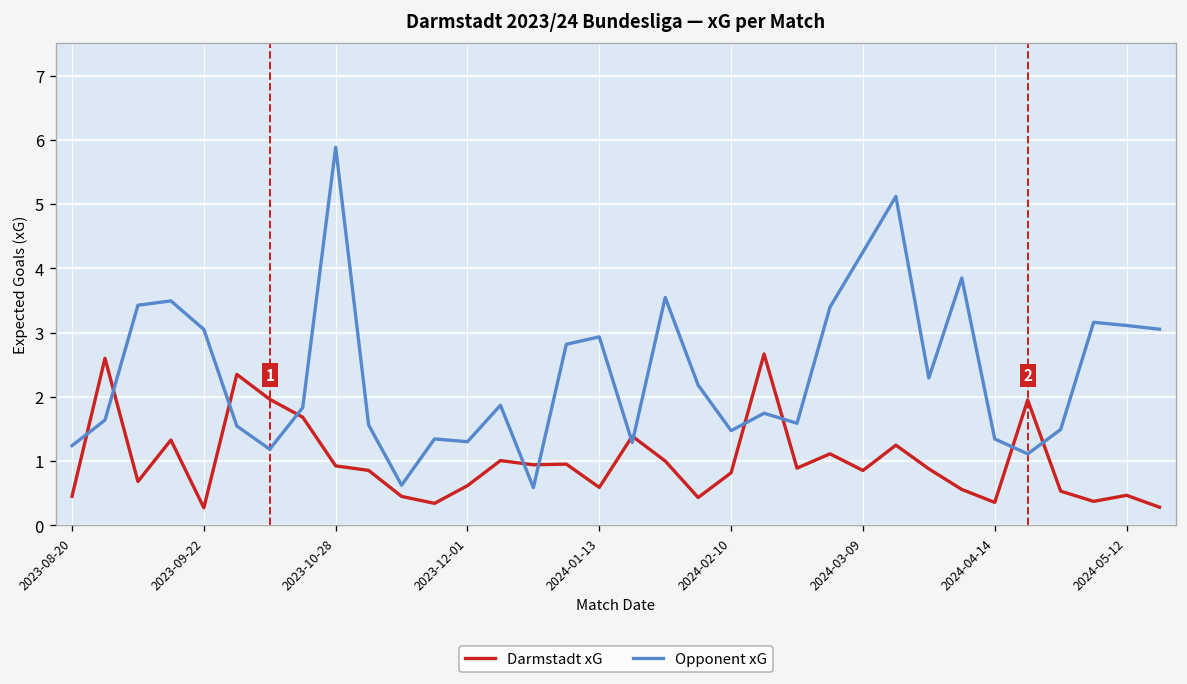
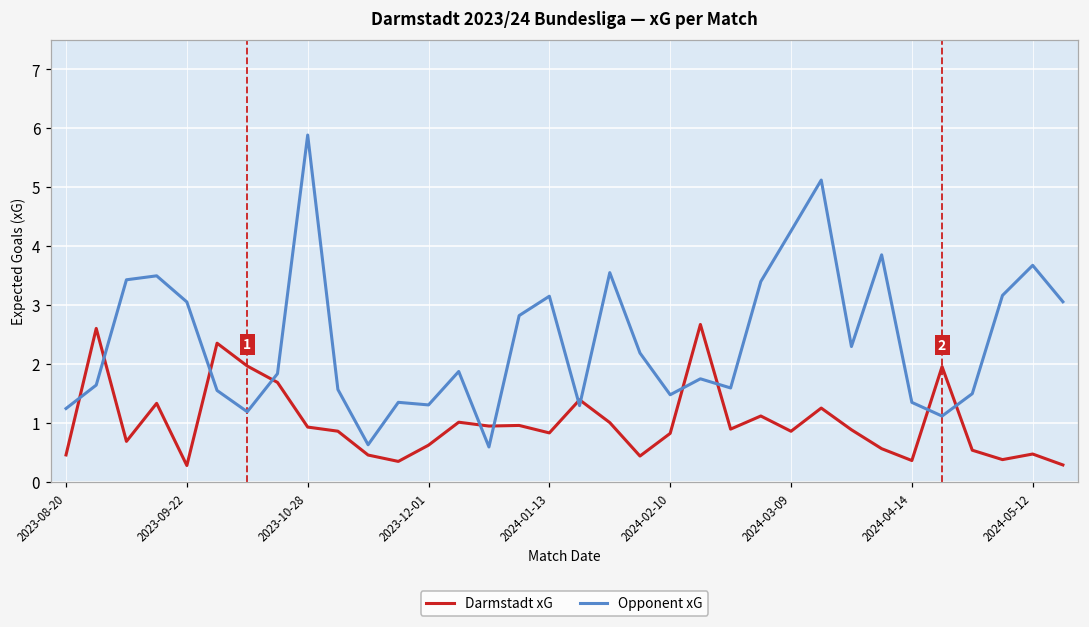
Darmstadt xG, 2024-01-13: 0.6 -> 0.8
Opponent xG, 2024-01-13: 2.9 -> 3.1
Opponent xG, 2024-05-12: 3.1 -> 3.7
